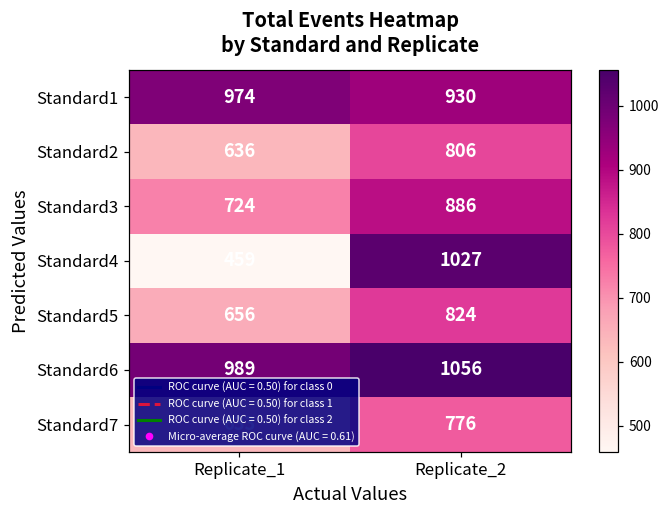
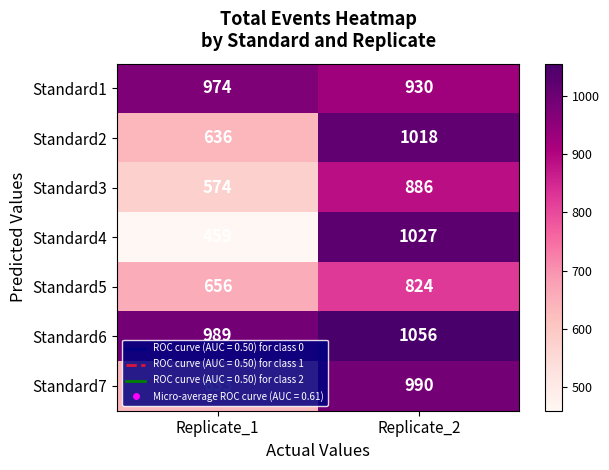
Standard2, Replicate_2: 806 -> 1018
Standard3, Replicate_1: 724 -> 574
Standard7, Replicate_2: 776 -> 990
